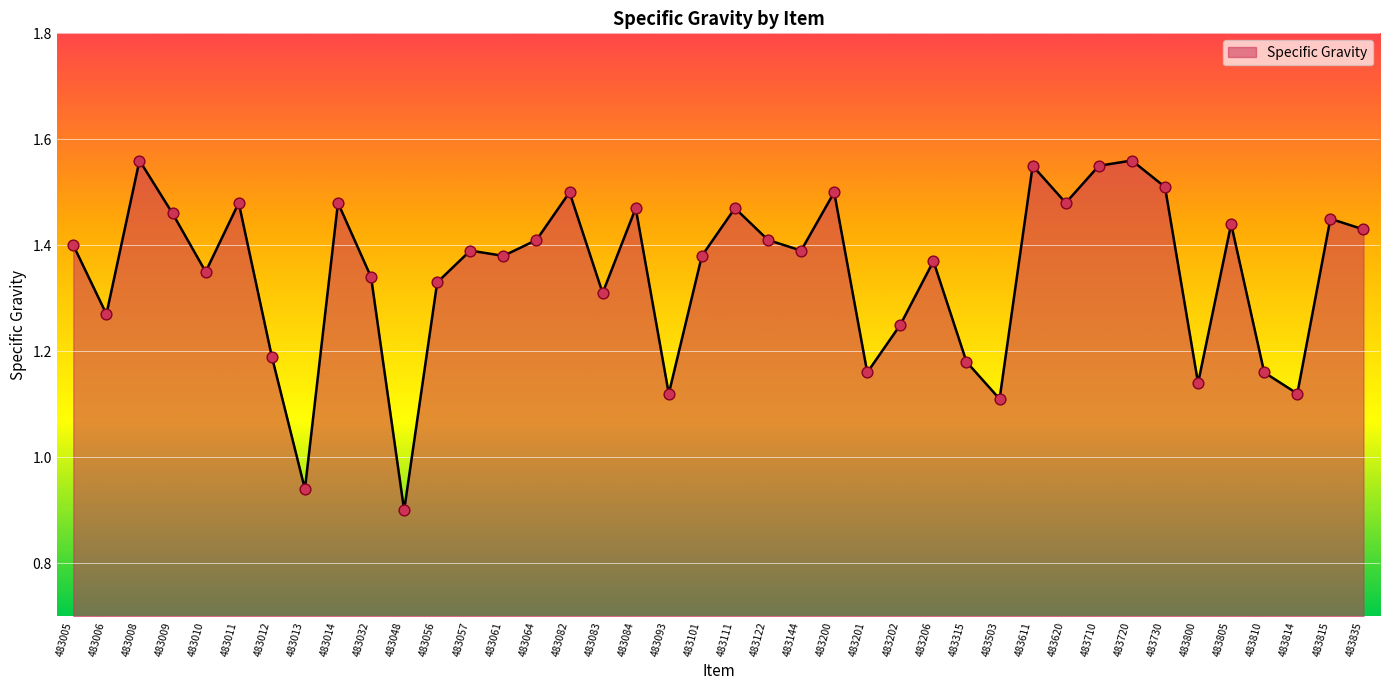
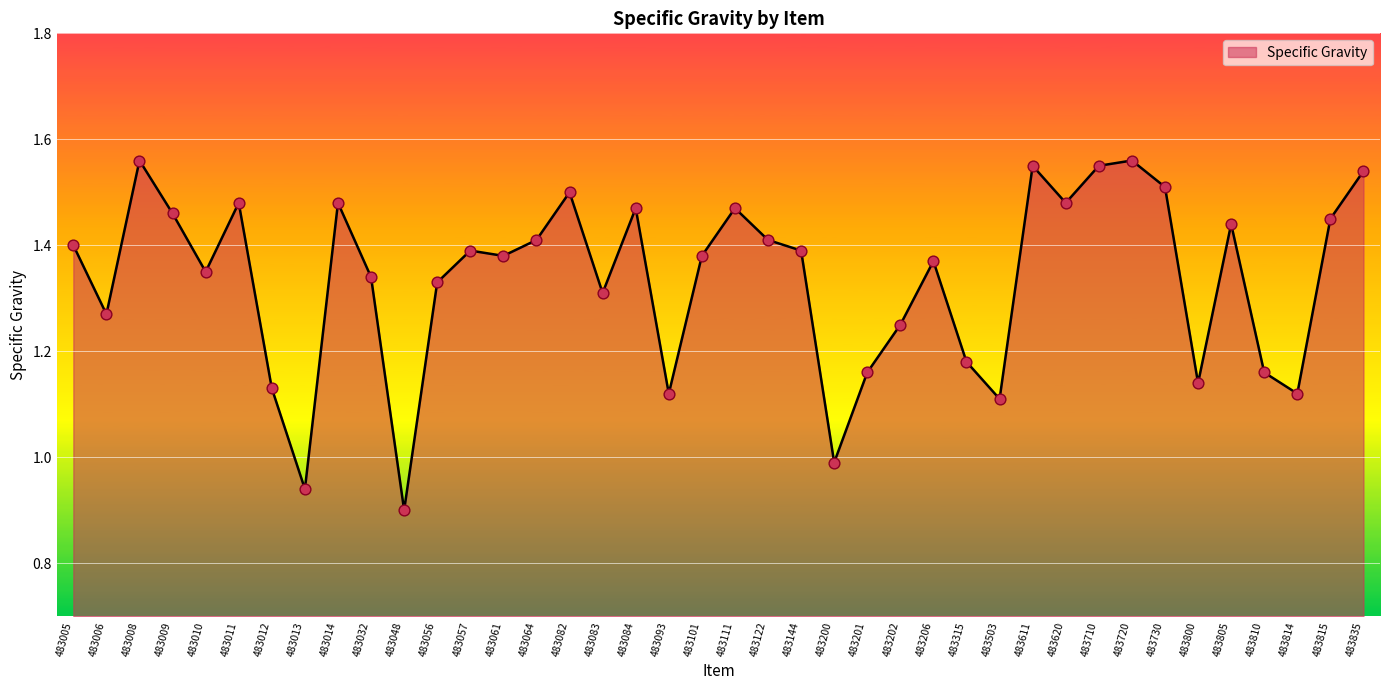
483012: 1.19 -> 1.13
483200: 1.50 -> 0.99
483835: 1.43 -> 1.54
